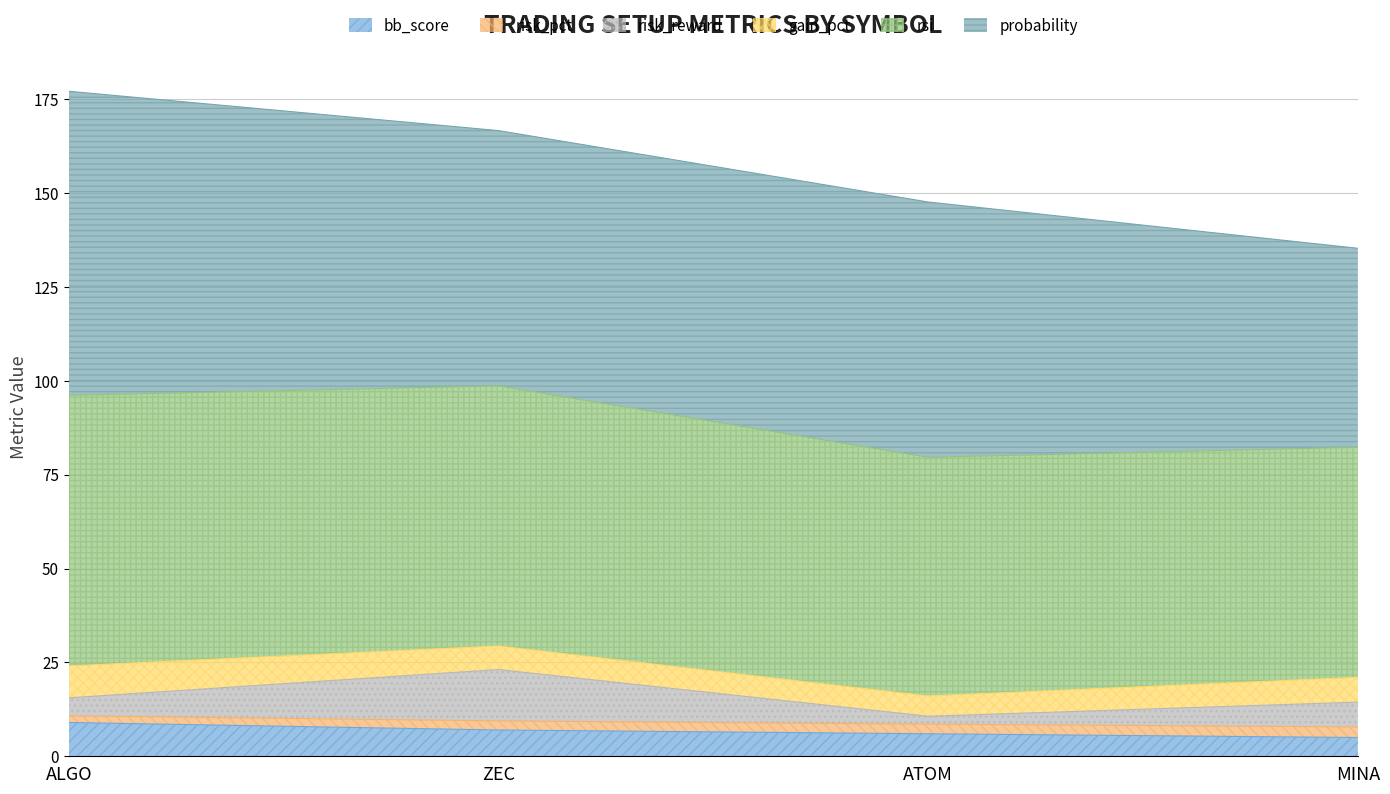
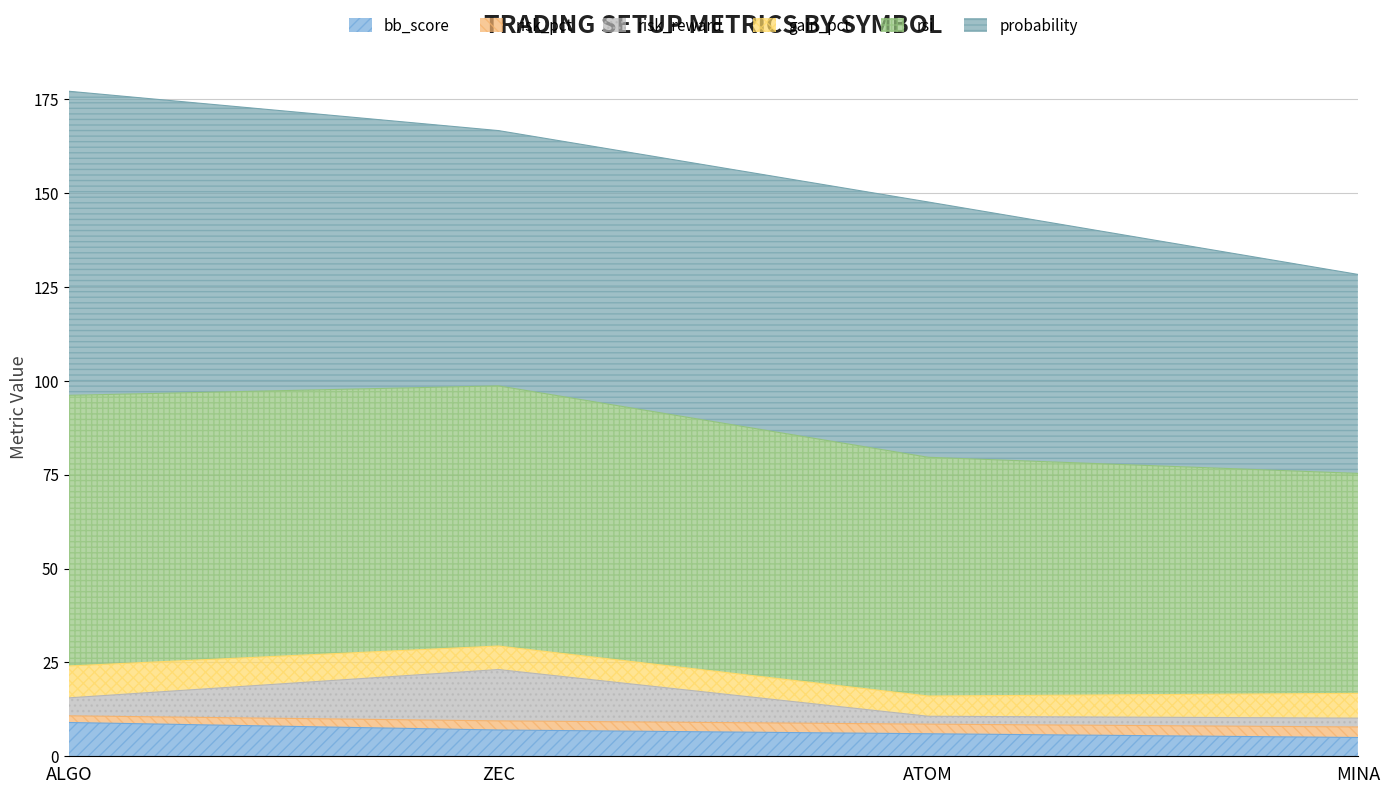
risk_reward, MINA: 7 -> 2
rsi, MINA: 61 -> 59
